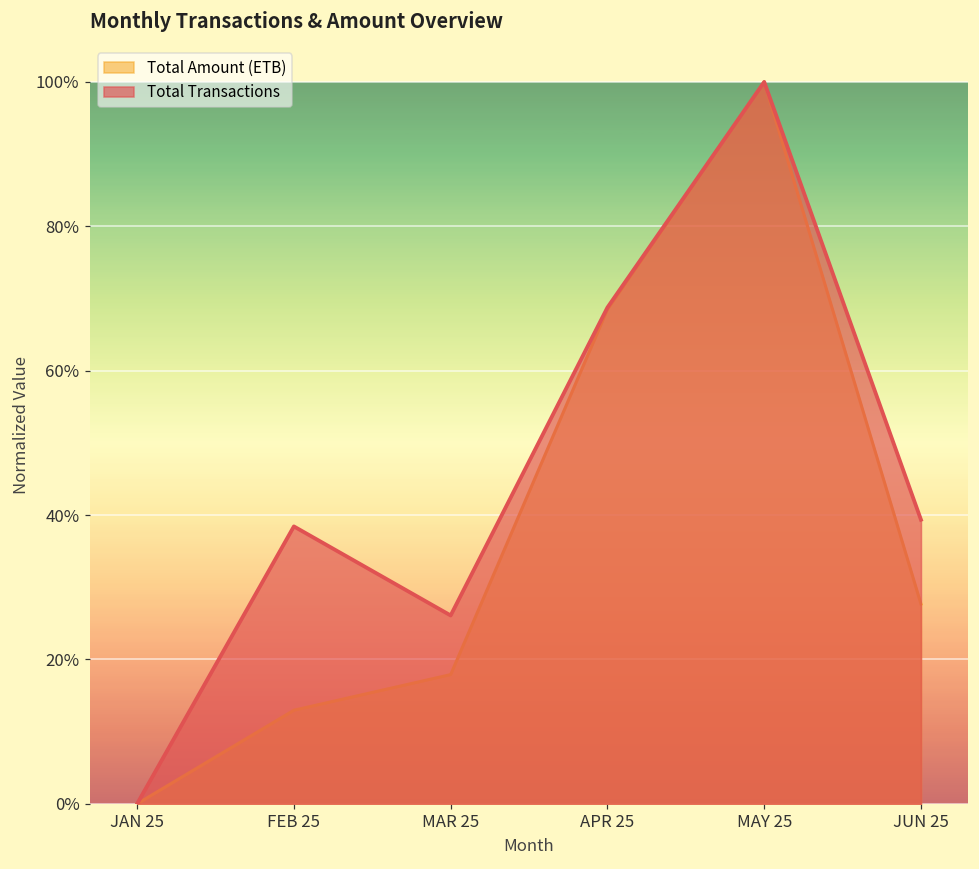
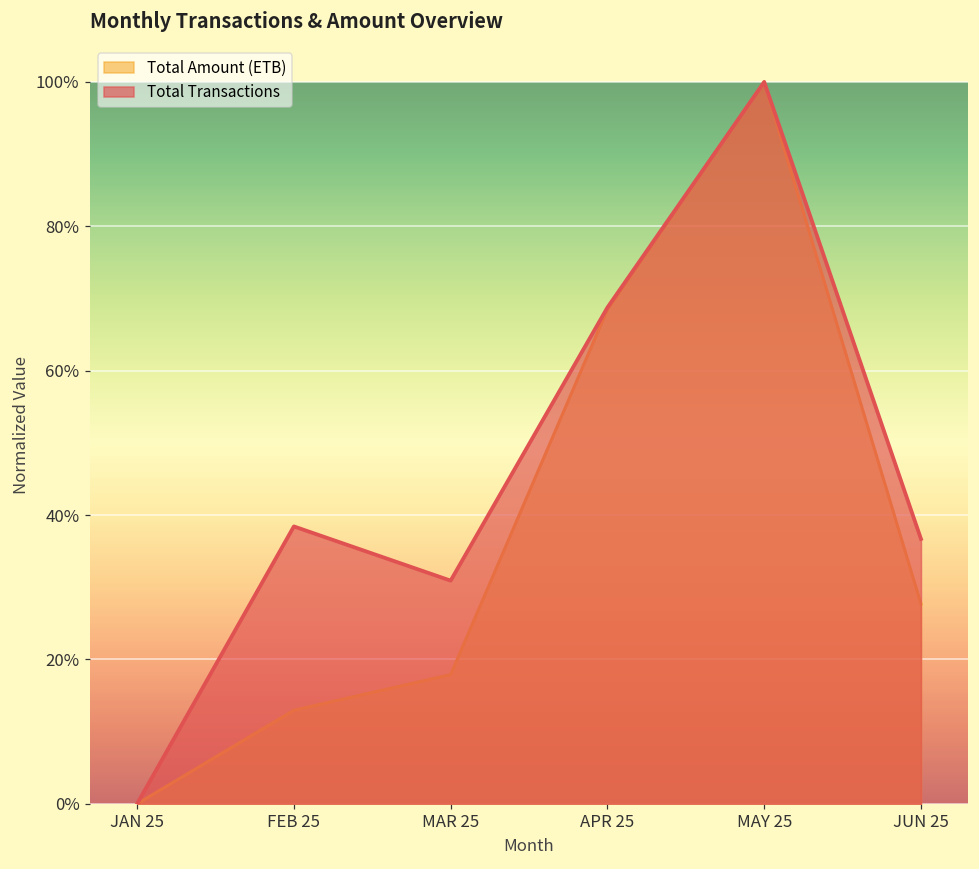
Total Transactions, MAR 25: 26% -> 31%
Total Transactions, JUN 25: 39% -> 37%
